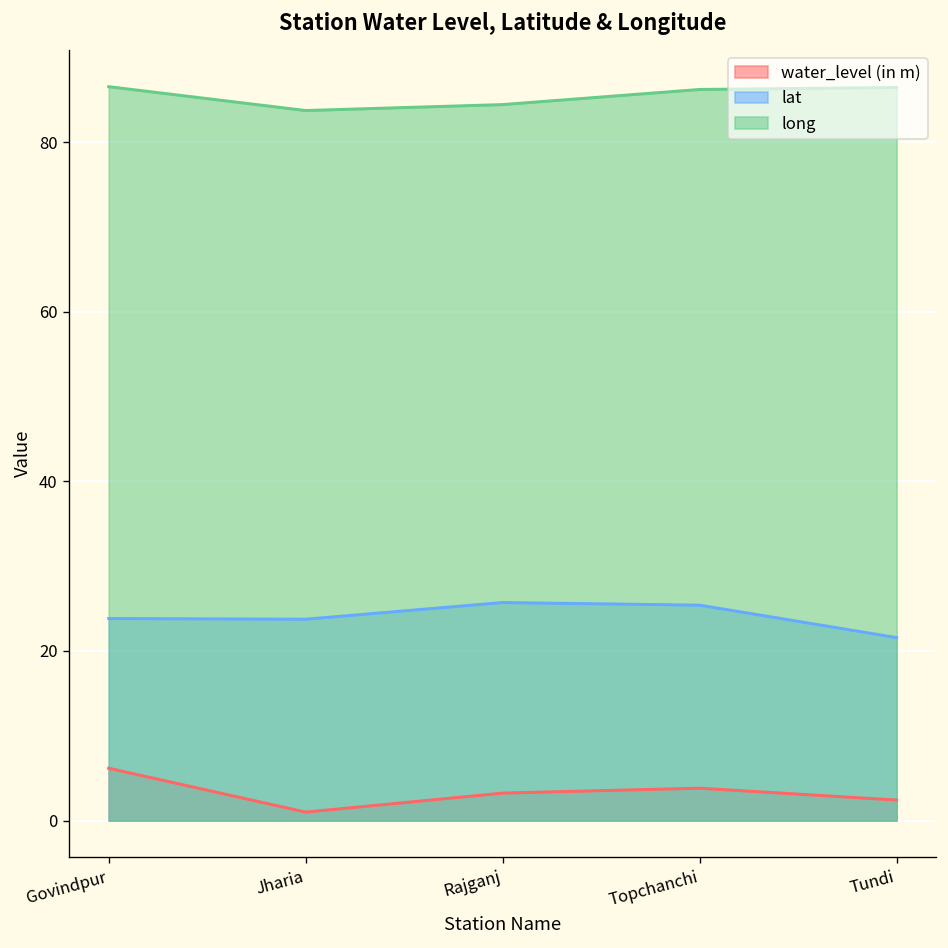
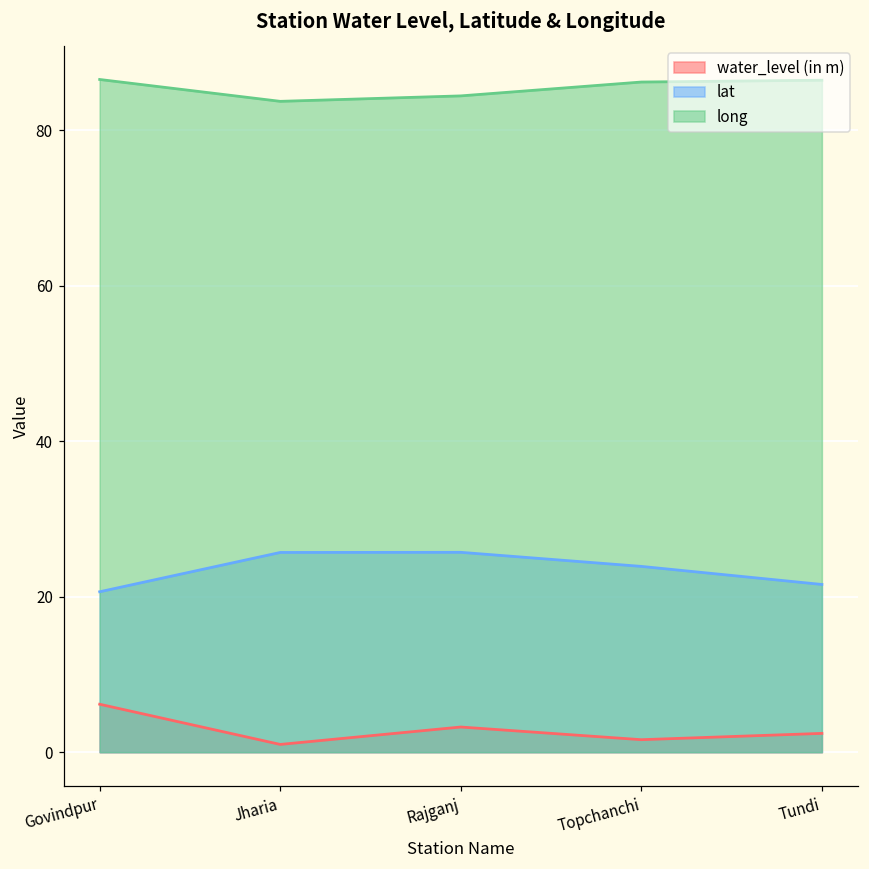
lat, Govindpur: 24 -> 21
lat, Jharia: 24 -> 26
water_level (in m), Topchanchi: 4 -> 2
lat, Topchanchi: 25 -> 24
